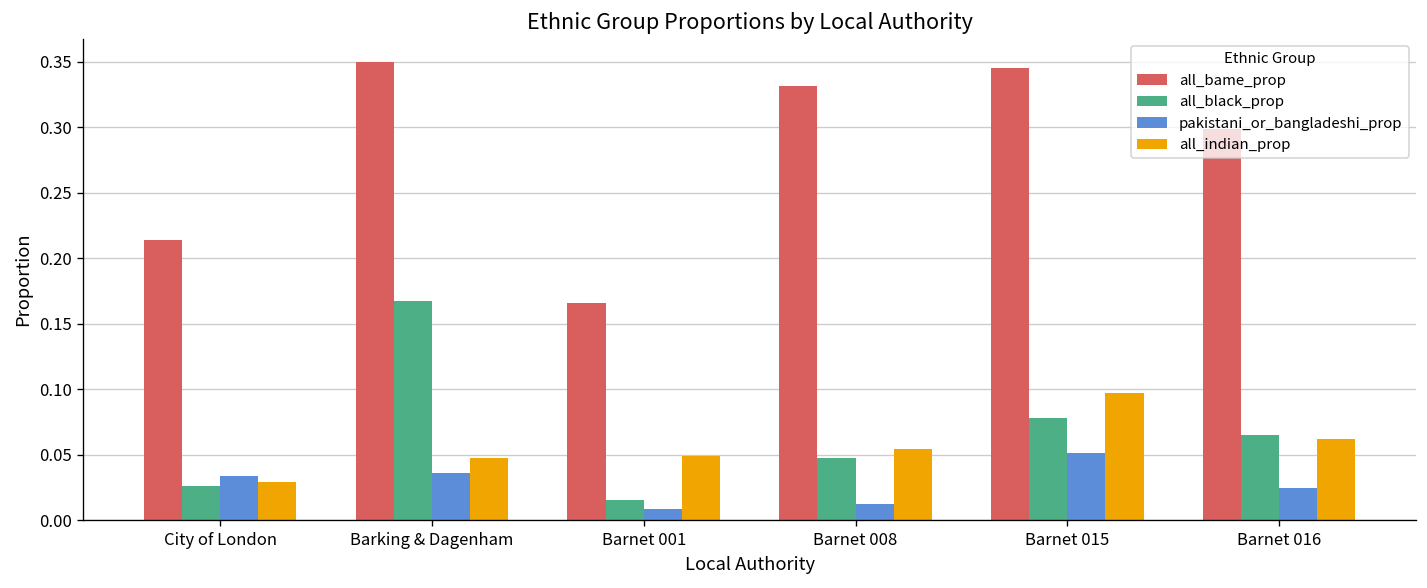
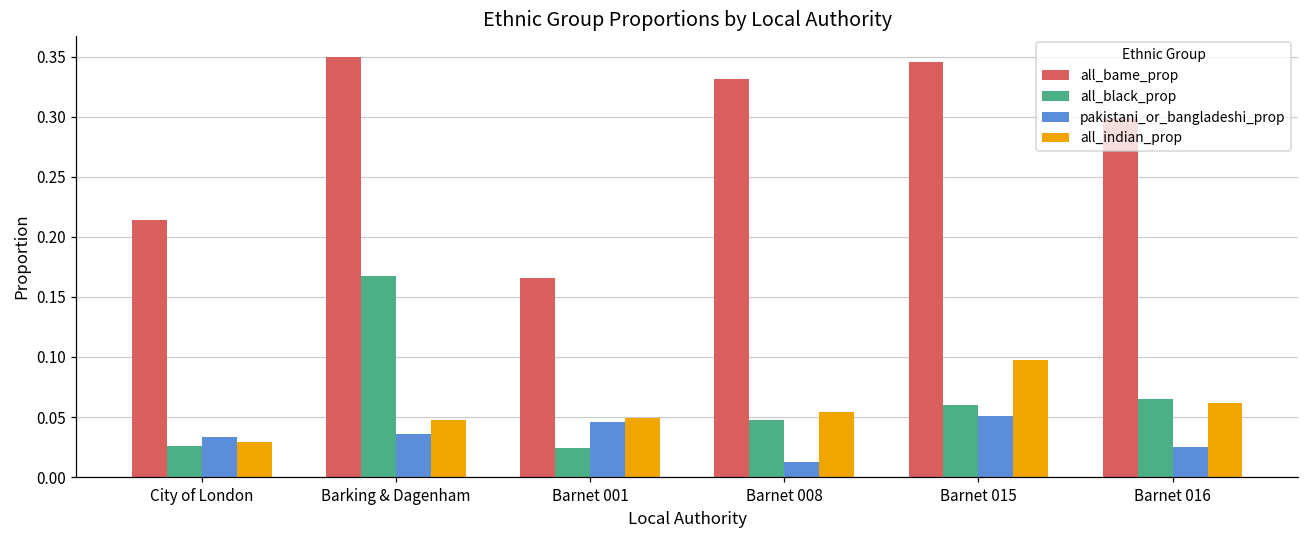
all_black_prop, Barnet 001: 0.016 -> 0.024
pakistani_or_bangladeshi_prop, Barnet 001: 0.009 -> 0.046
all_black_prop, Barnet 015: 0.079 -> 0.060
